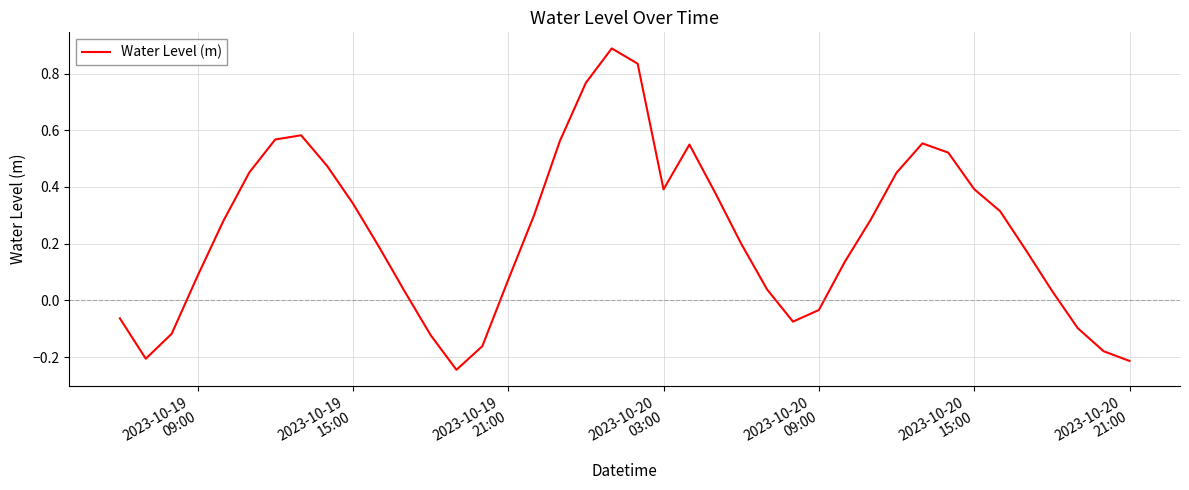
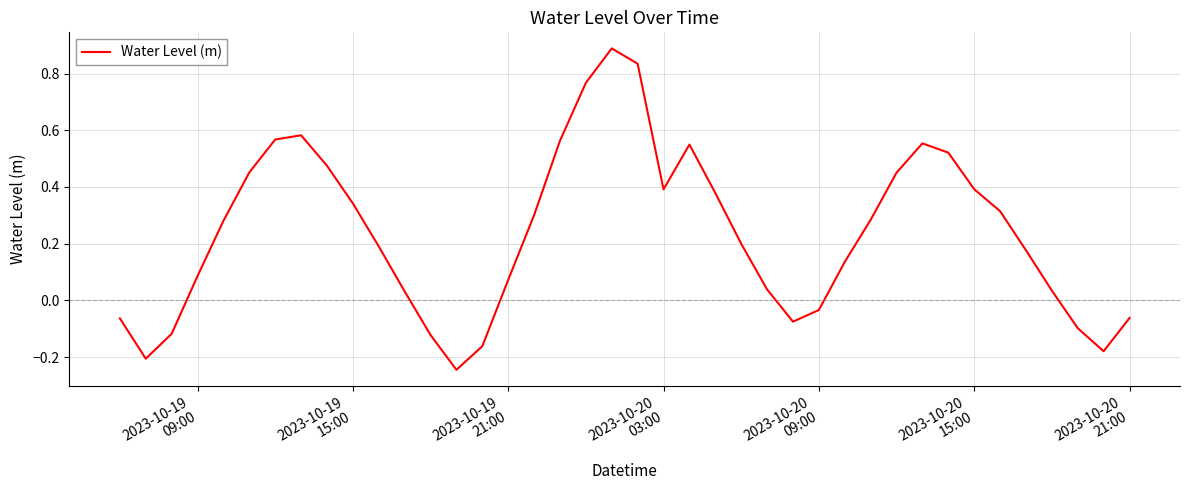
2023-10-20 21:00: -0.21 -> -0.06
